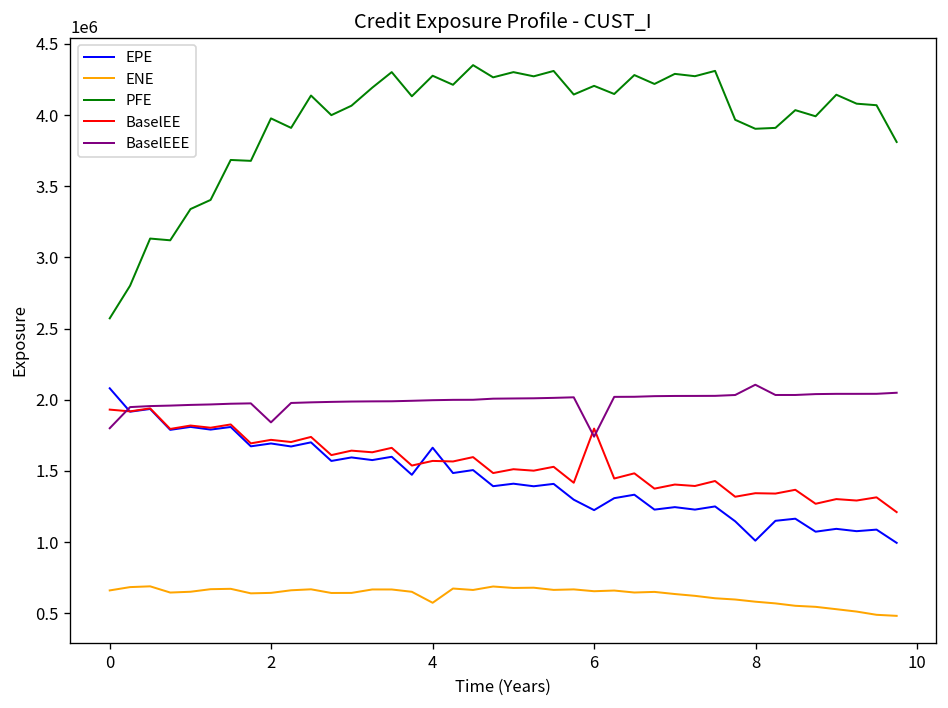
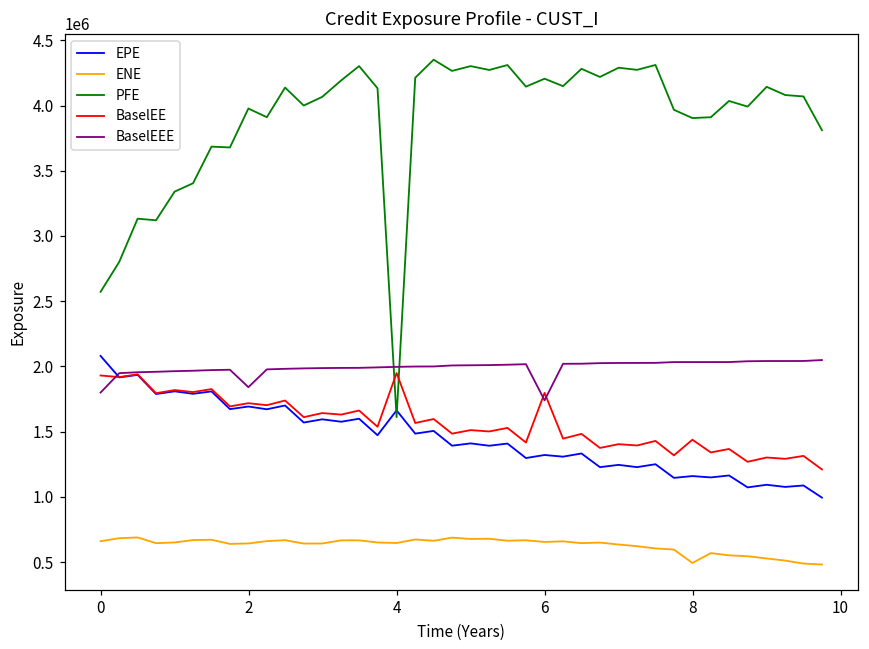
ENE, 4: 570000 -> 650000
PFE, 4: 4280000 -> 1610000
BaselEE, 4: 1570000 -> 1950000
EPE, 6: 1220000 -> 1320000
EPE, 8: 1010000 -> 1160000
ENE, 8: 580000 -> 490000
BaselEE, 8: 1340000 -> 1440000
BaselEEE, 8: 2110000 -> 2030000
